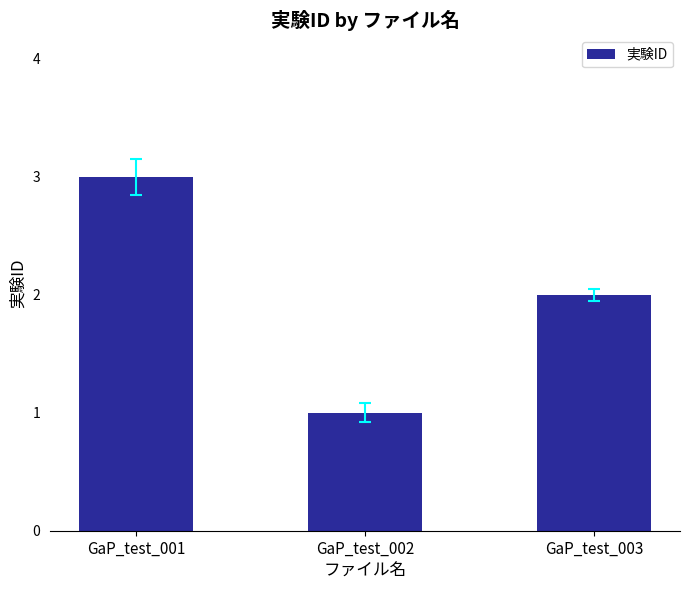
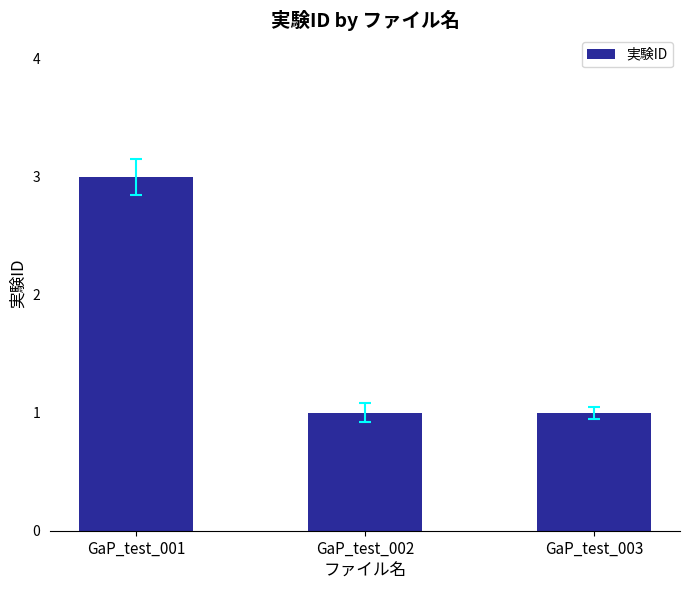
実験ID, GaP_test_003: 2 -> 1
